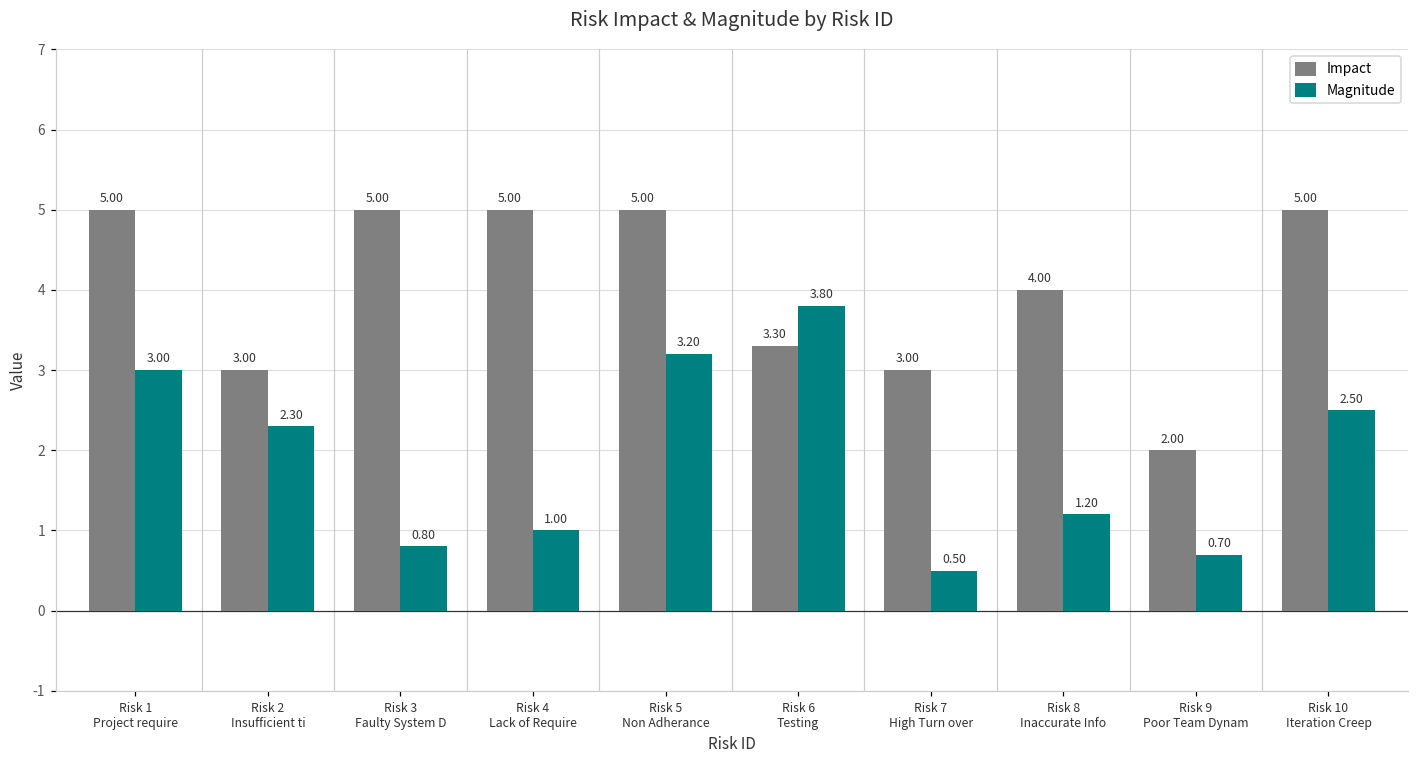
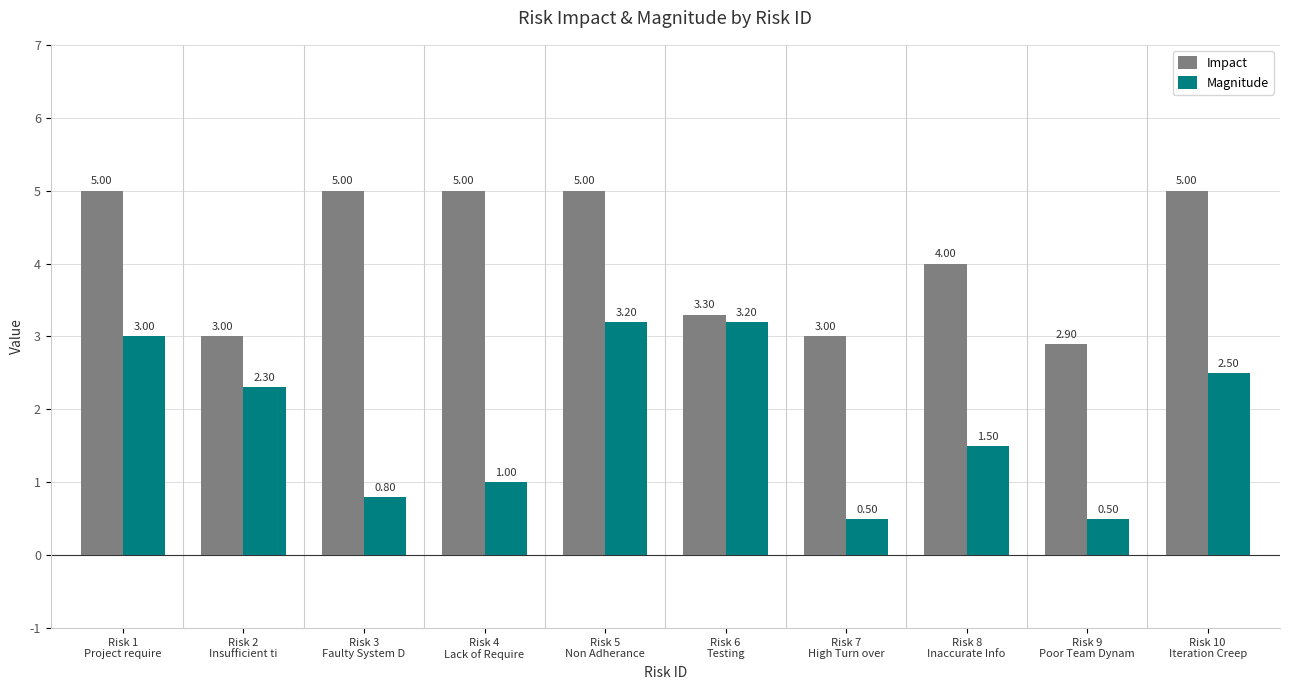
Magnitude, Risk 6 Testing: 3.80 -> 3.20
Magnitude, Risk 8 Inaccurate Info: 1.20 -> 1.50
Impact, Risk 9 Poor Team Dynam: 2.00 -> 2.90
Magnitude, Risk 9 Poor Team Dynam: 0.70 -> 0.50
